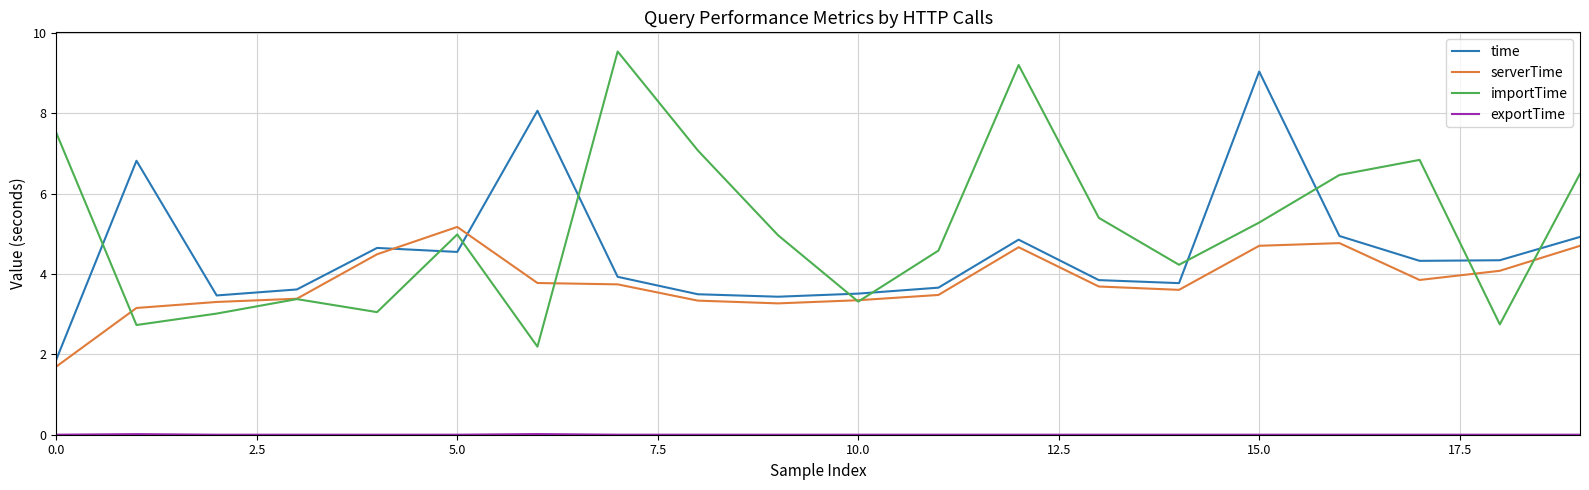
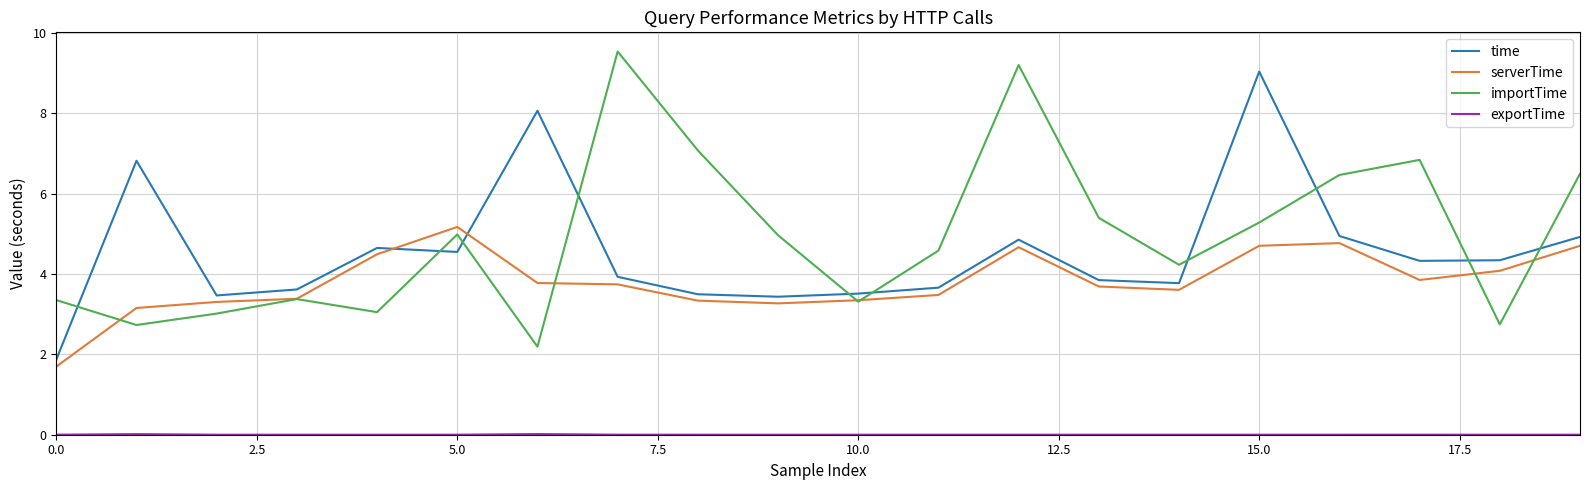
importTime, 0.0: 7.5 -> 3.4
